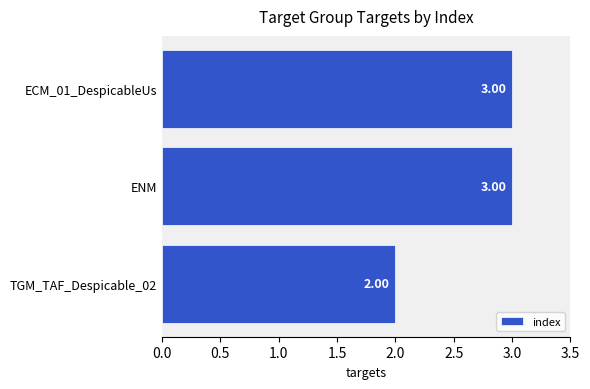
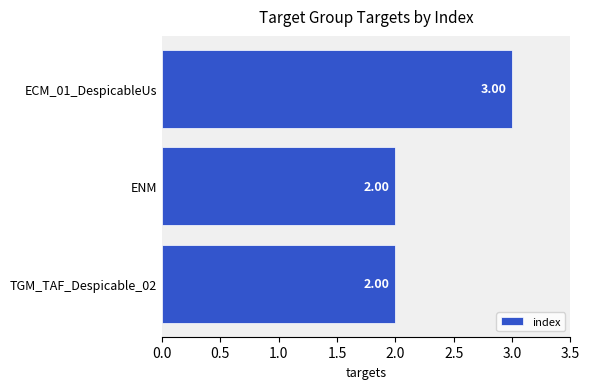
ENM: 3.00 -> 2.00
